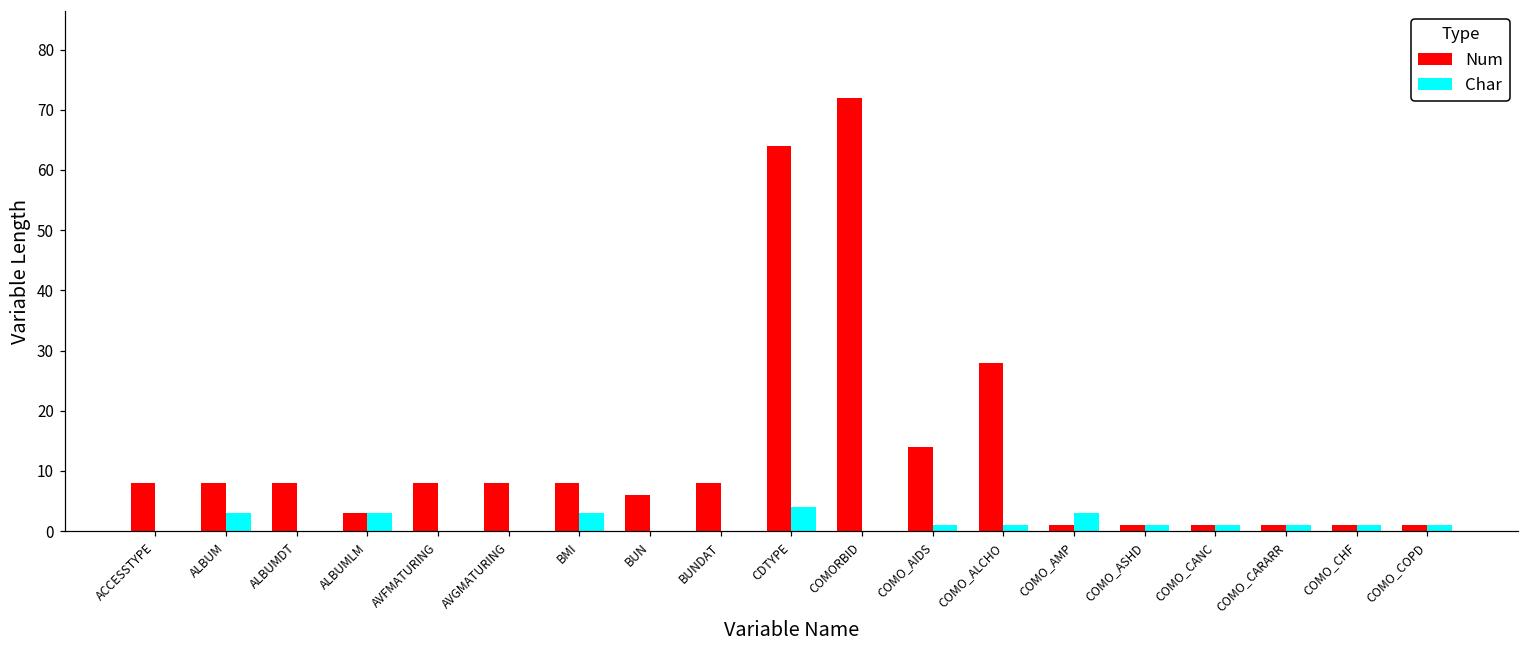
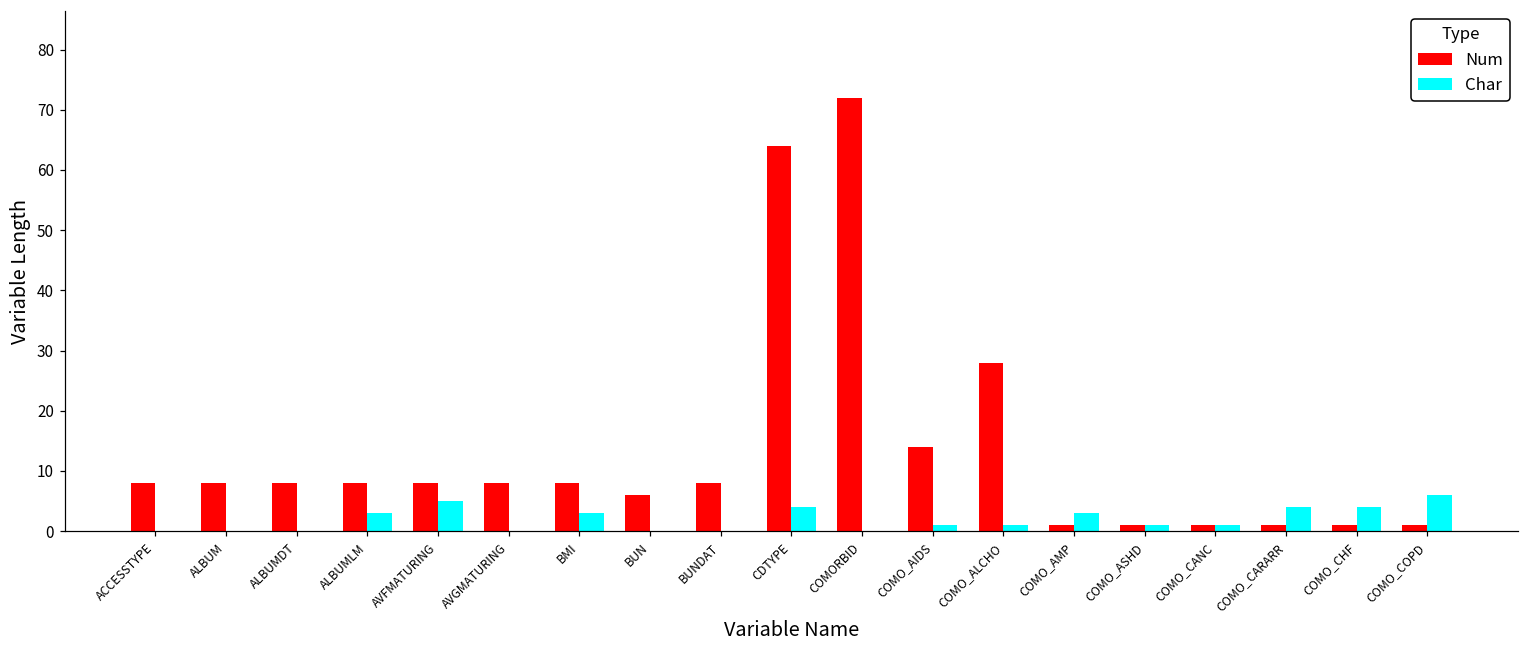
Char, ALBUM: 3 -> 0
Num, ALBUMLM: 3 -> 8
Char, AVFMATURING: 0 -> 5
Char, COMO_CARARR: 1 -> 4
Char, COMO_CHF: 1 -> 4
Char, COMO_COPD: 1 -> 6
